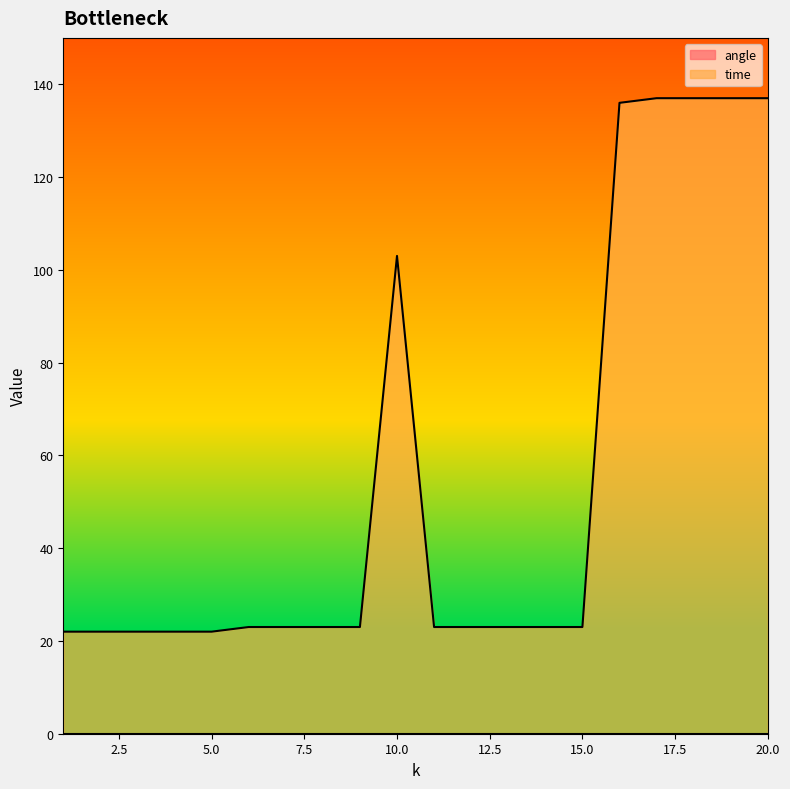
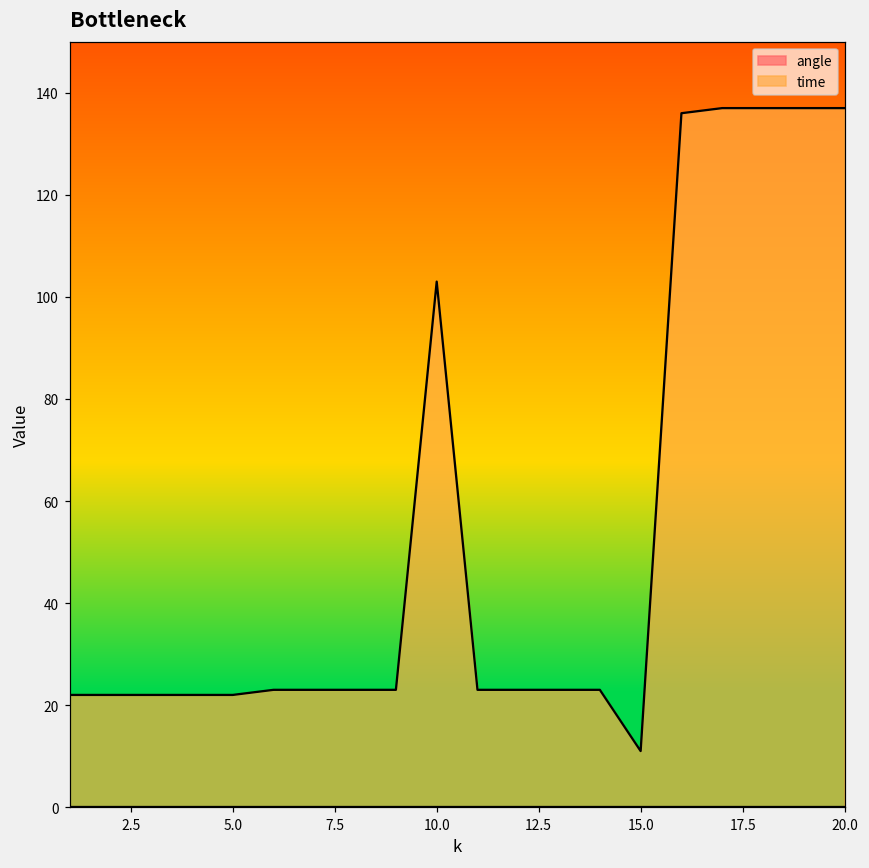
time, 15.0: 23 -> 11
